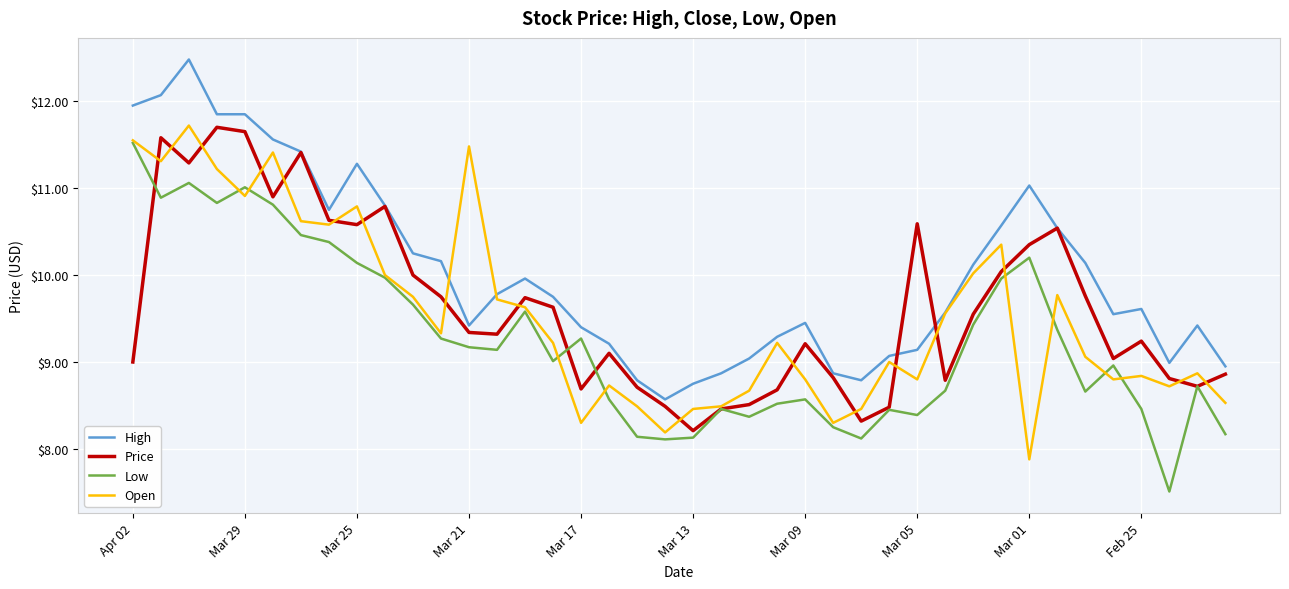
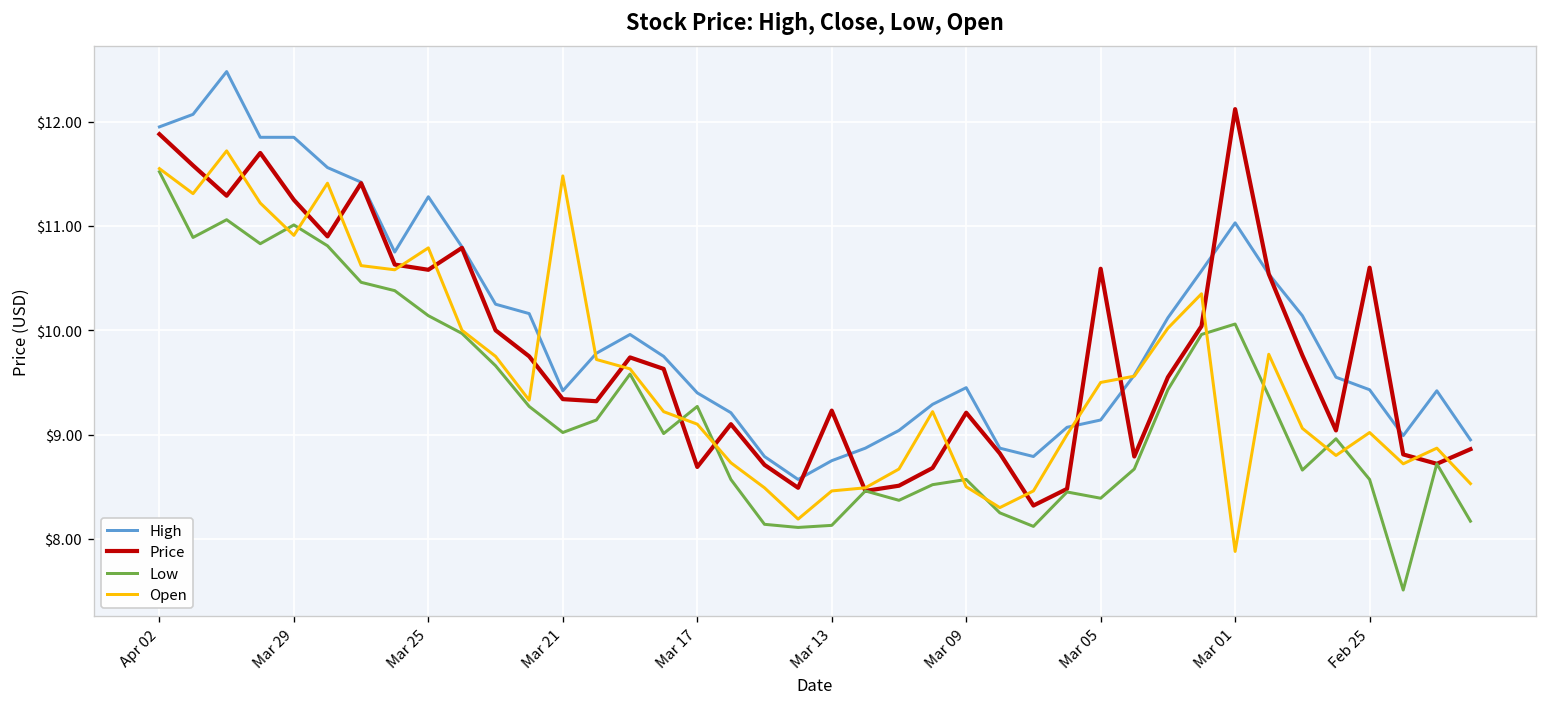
Price, Apr 02: $9.0 -> $11.9
Price, Mar 29: $11.7 -> $11.3
Low, Mar 21: $9.2 -> $9.0
Open, Mar 17: $8.3 -> $9.1
Price, Mar 13: $8.2 -> $9.2
Open, Mar 09: $8.8 -> $8.5
Open, Mar 05: $8.8 -> $9.5
Price, Mar 01: $10.4 -> $12.1
Low, Mar 01: $10.2 -> $10.1
High, Feb 25: $9.6 -> $9.4
Price, Feb 25: $9.2 -> $10.6
Low, Feb 25: $8.5 -> $8.6
Open, Feb 25: $8.8 -> $9.0
